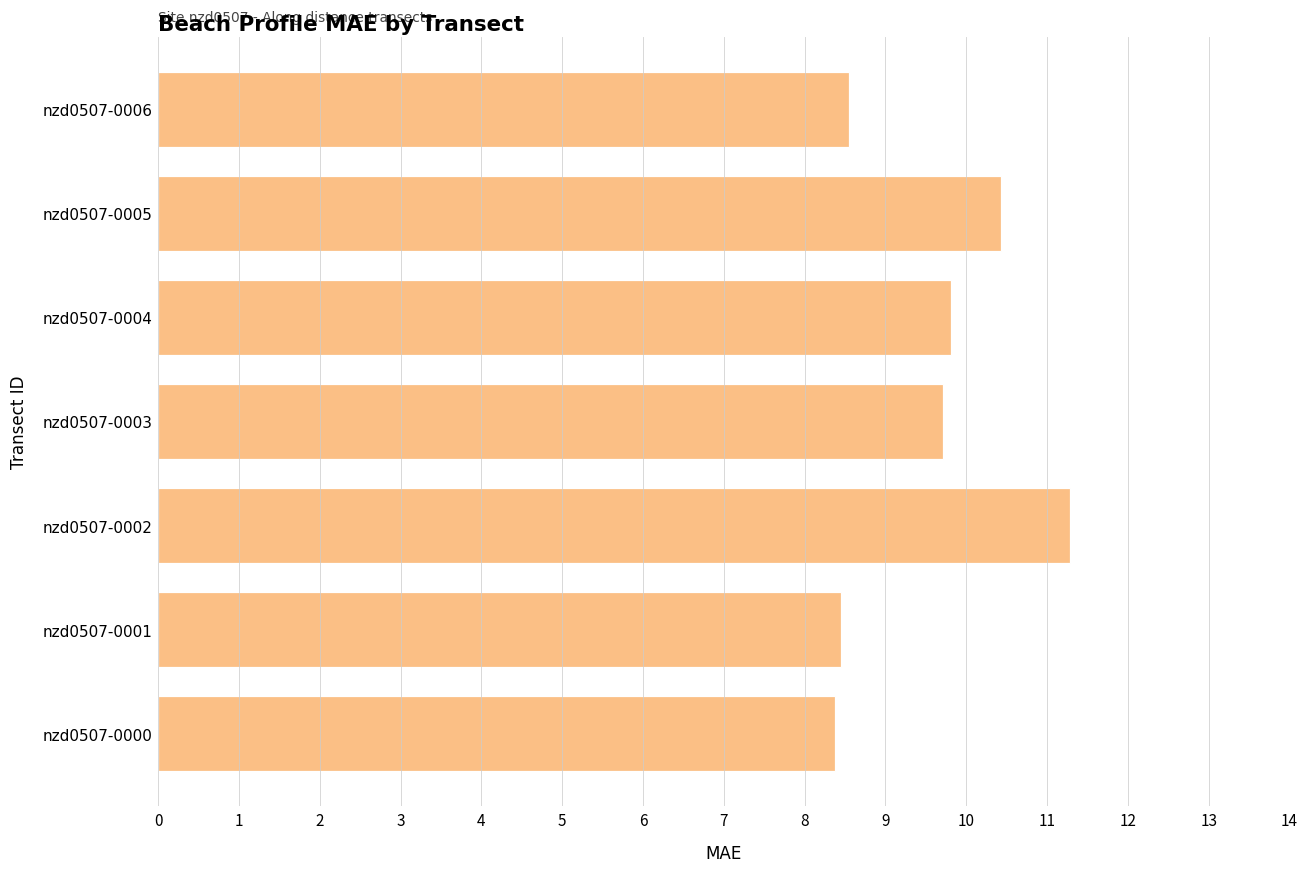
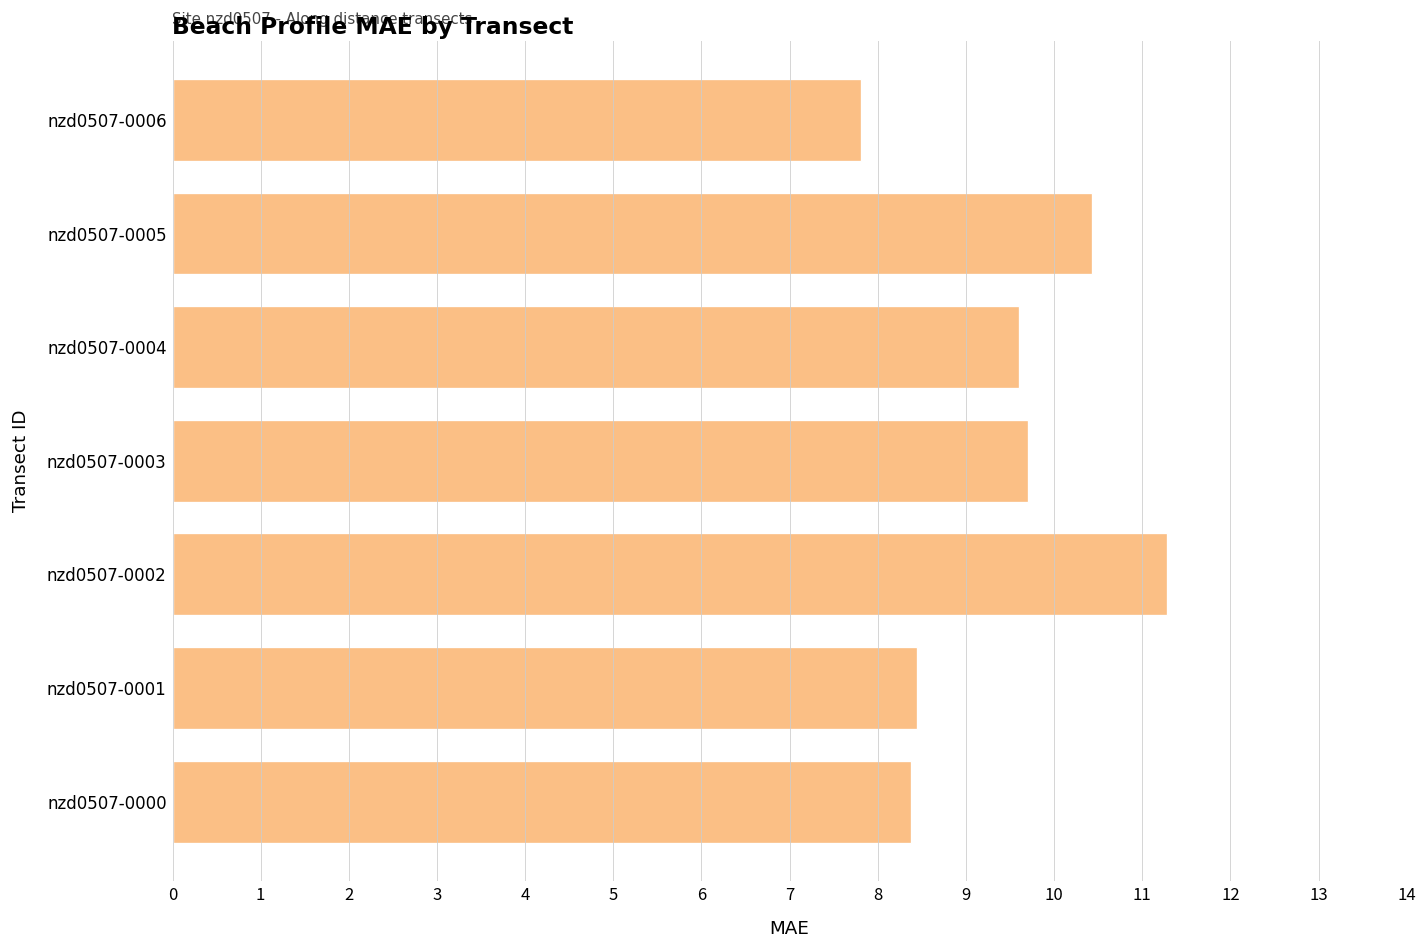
nzd0507-0006: 8.5 -> 7.8
nzd0507-0004: 9.8 -> 9.6
